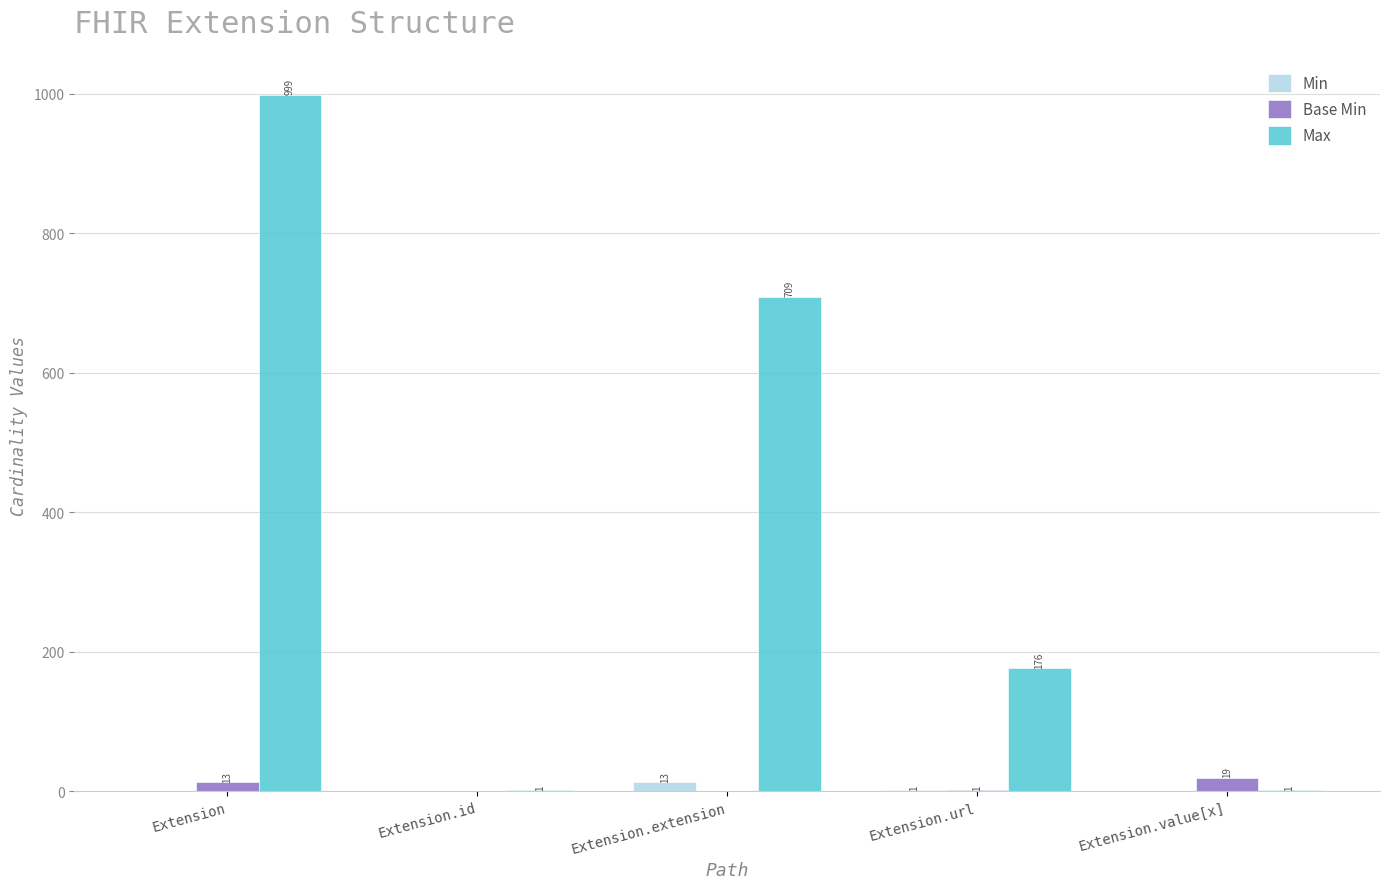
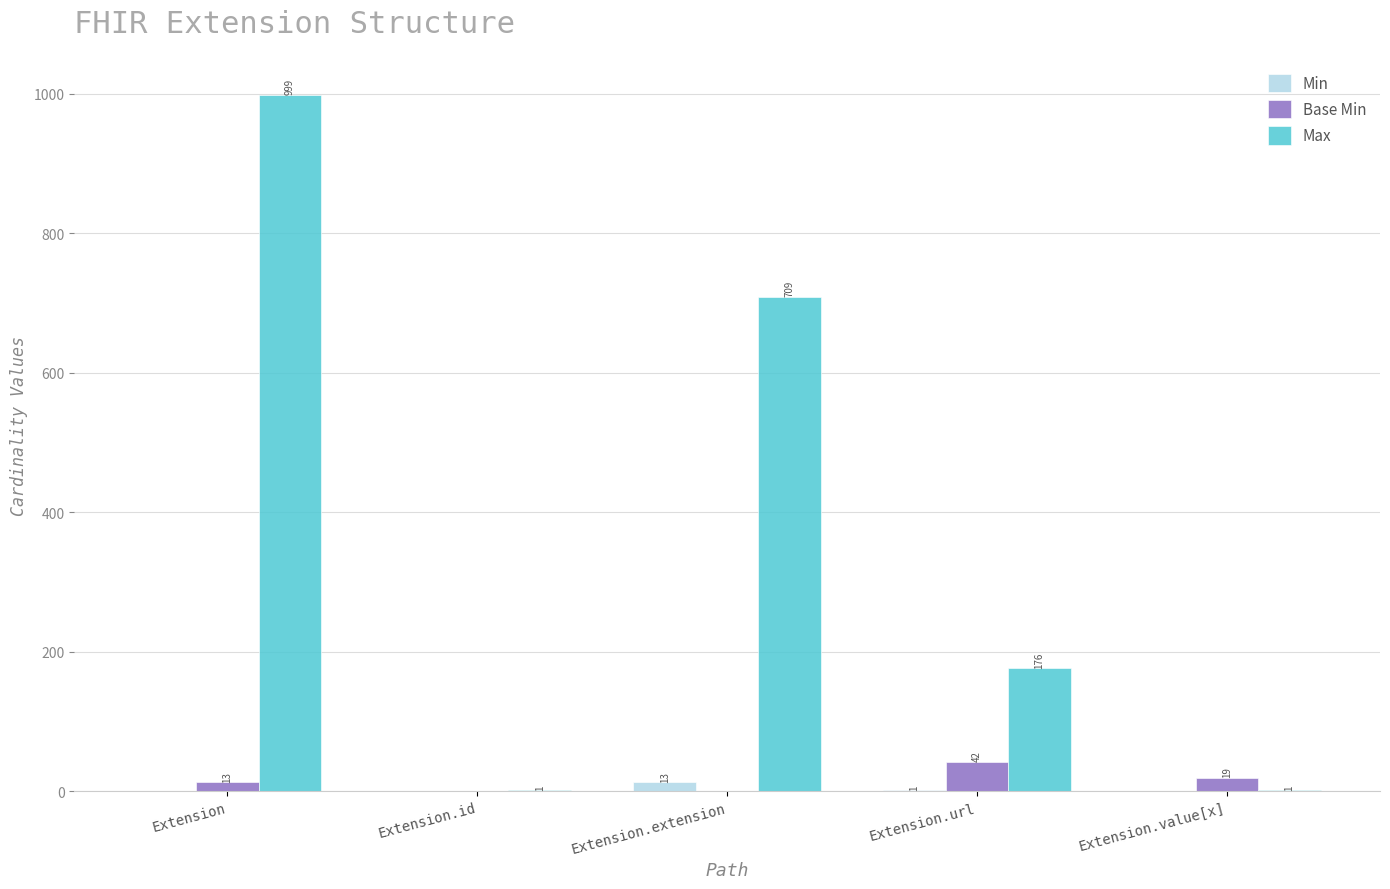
Base Min, Extension.url: 1 -> 42
